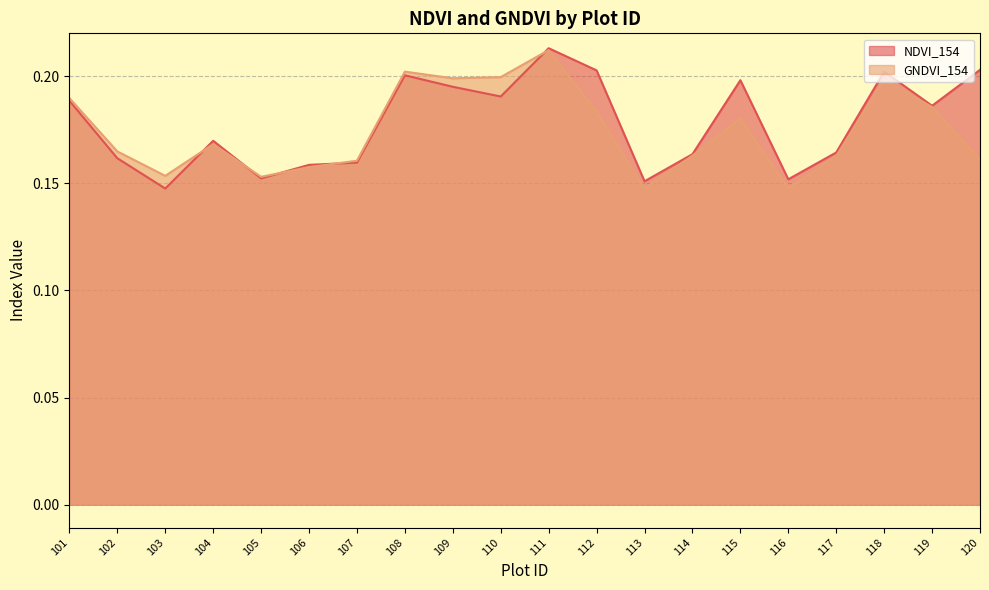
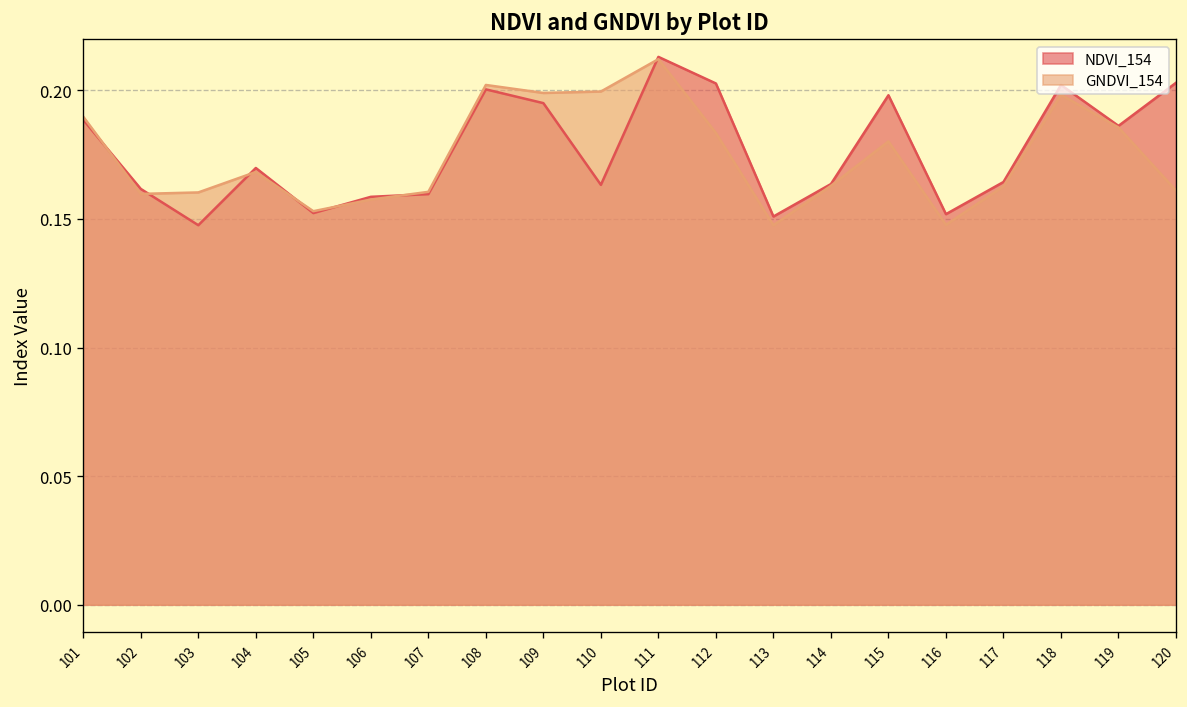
GNDVI_154, 102: 0.165 -> 0.160
GNDVI_154, 103: 0.153 -> 0.160
NDVI_154, 110: 0.191 -> 0.163
